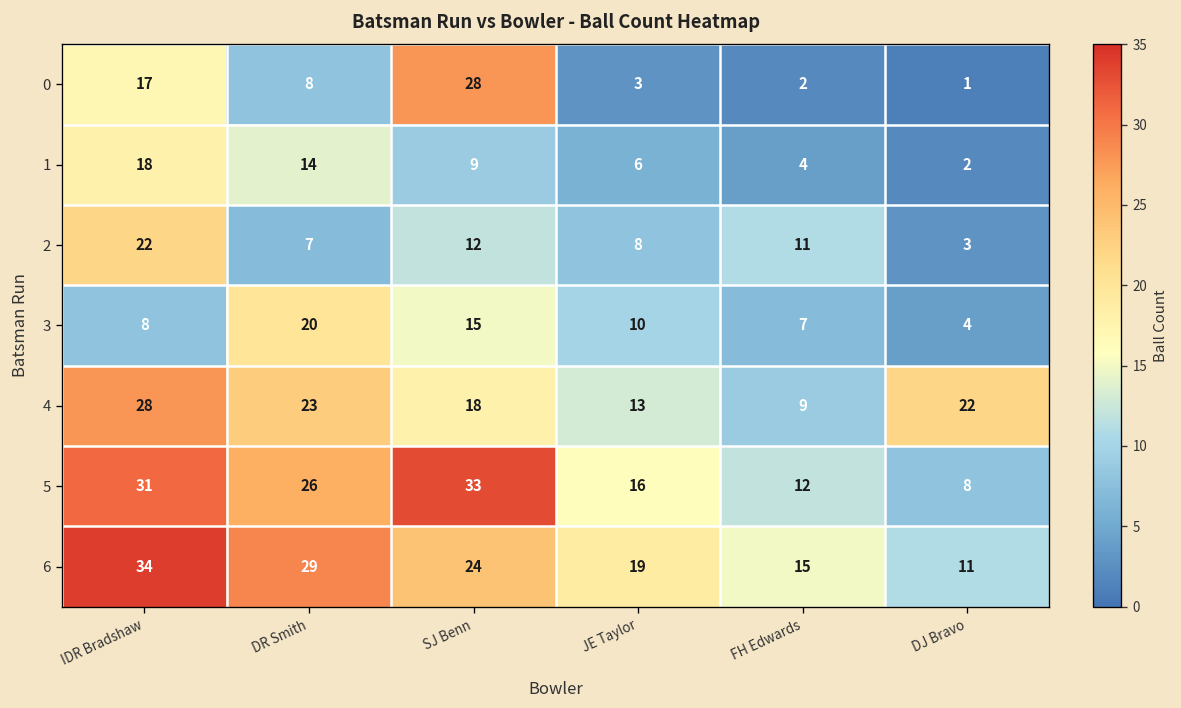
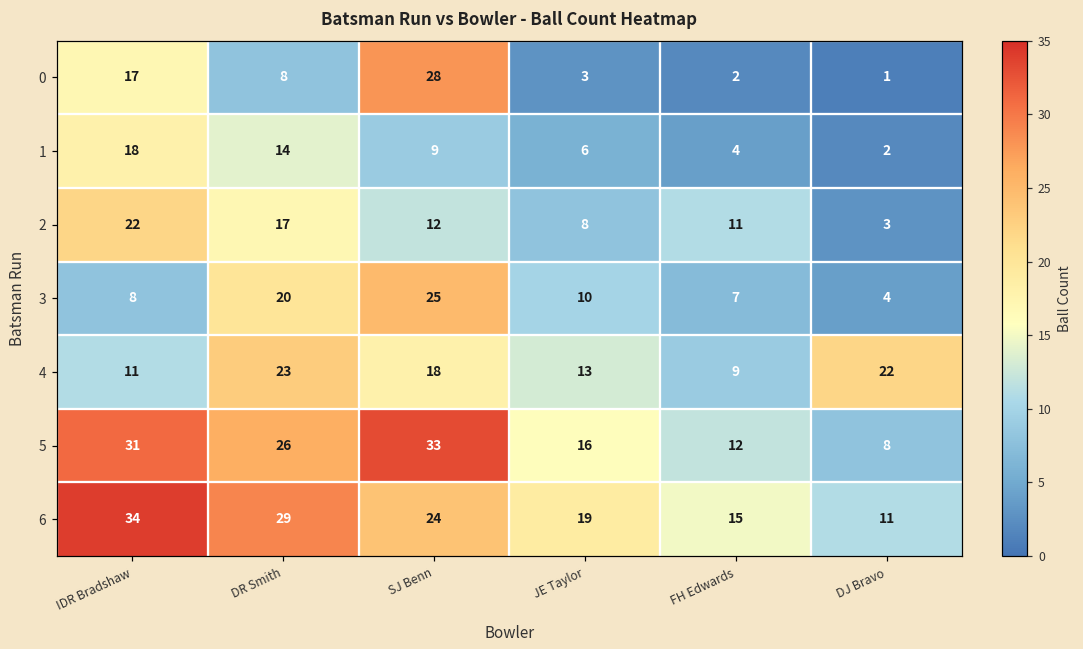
2, DR Smith: 7 -> 17
3, SJ Benn: 15 -> 25
4, IDR Bradshaw: 28 -> 11
